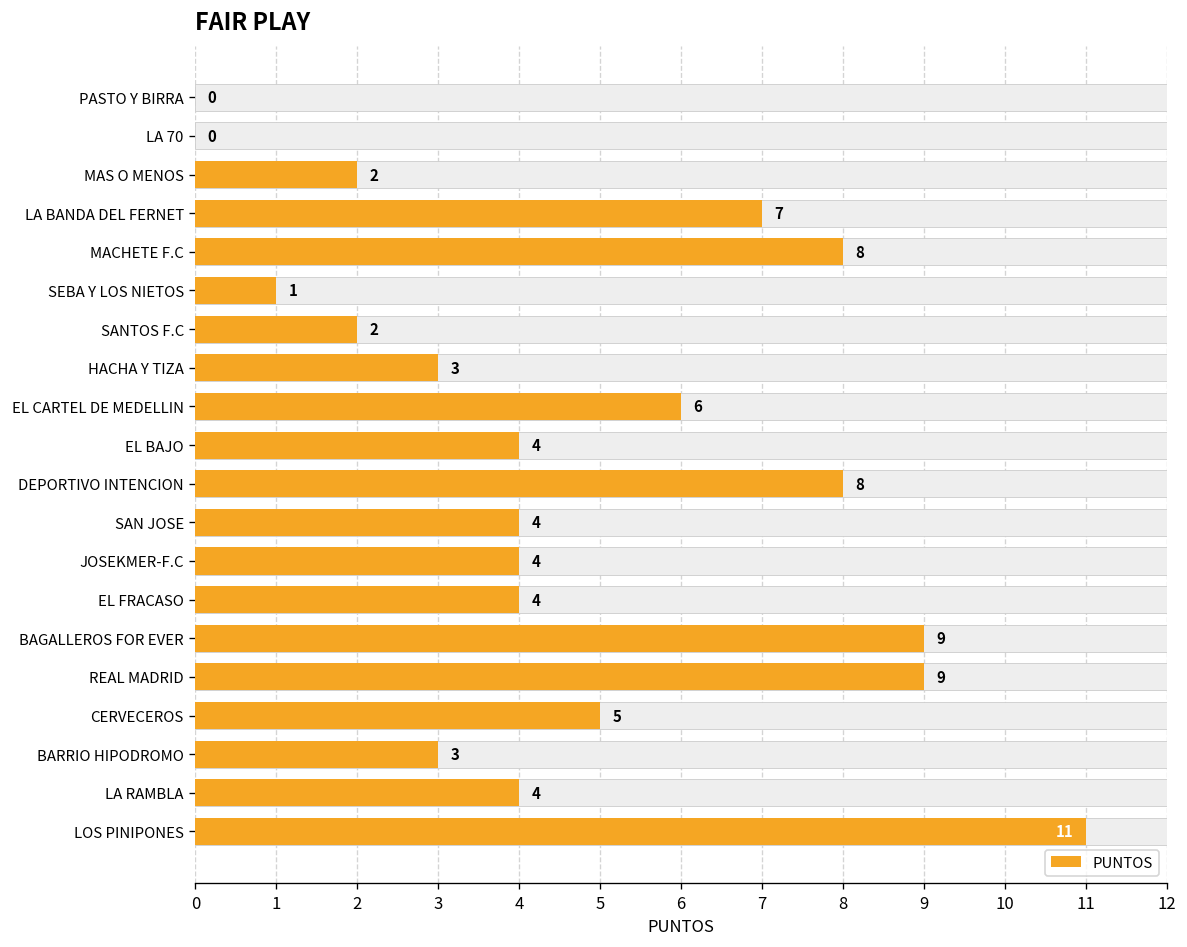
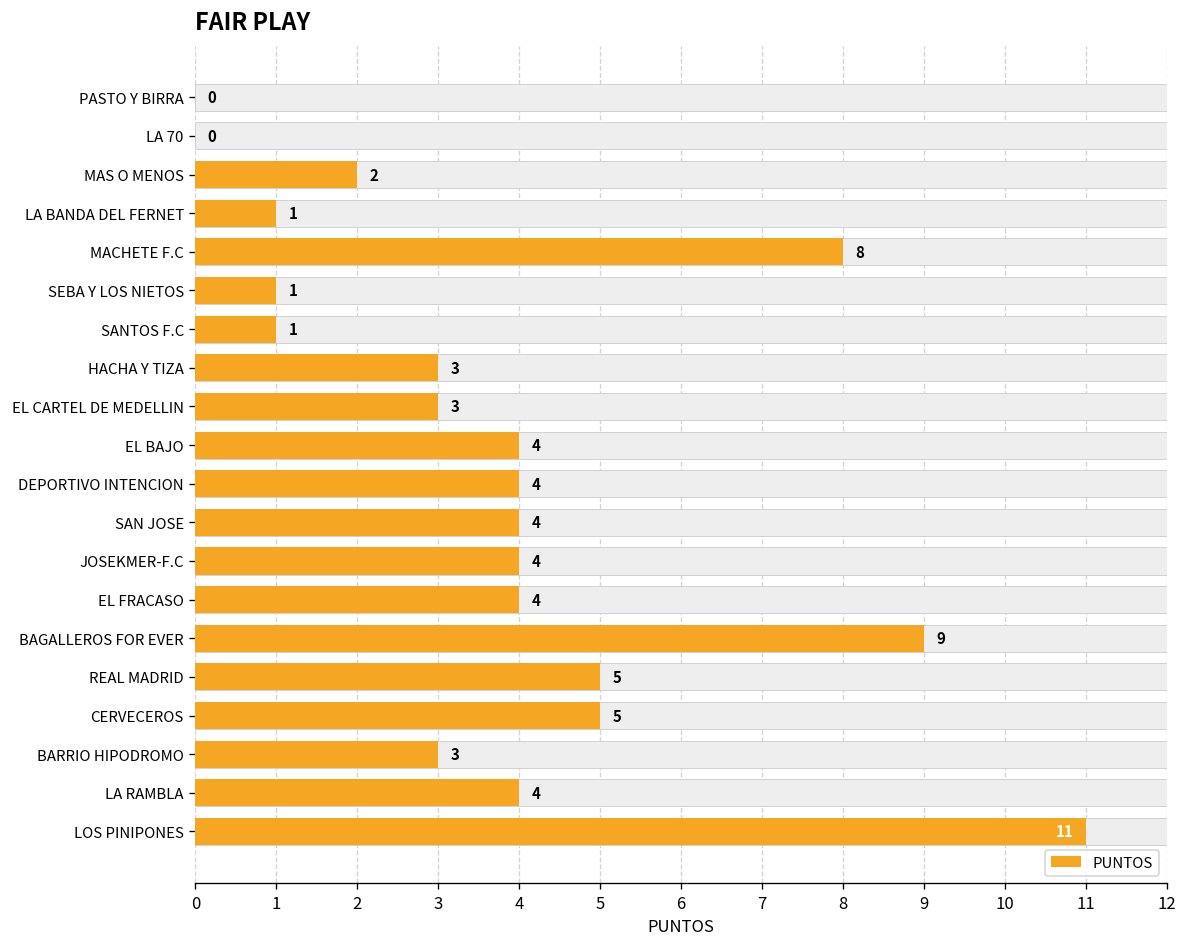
PUNTOS, LA BANDA DEL FERNET: 7 -> 1
PUNTOS, SANTOS F.C: 2 -> 1
PUNTOS, EL CARTEL DE MEDELLIN: 6 -> 3
PUNTOS, DEPORTIVO INTENCION: 8 -> 4
PUNTOS, REAL MADRID: 9 -> 5
